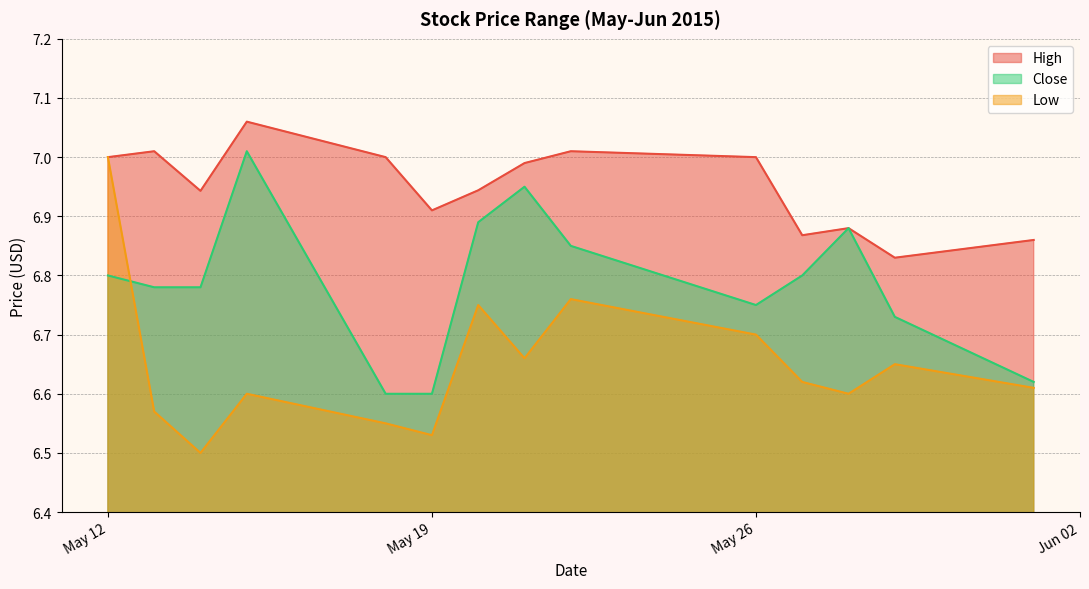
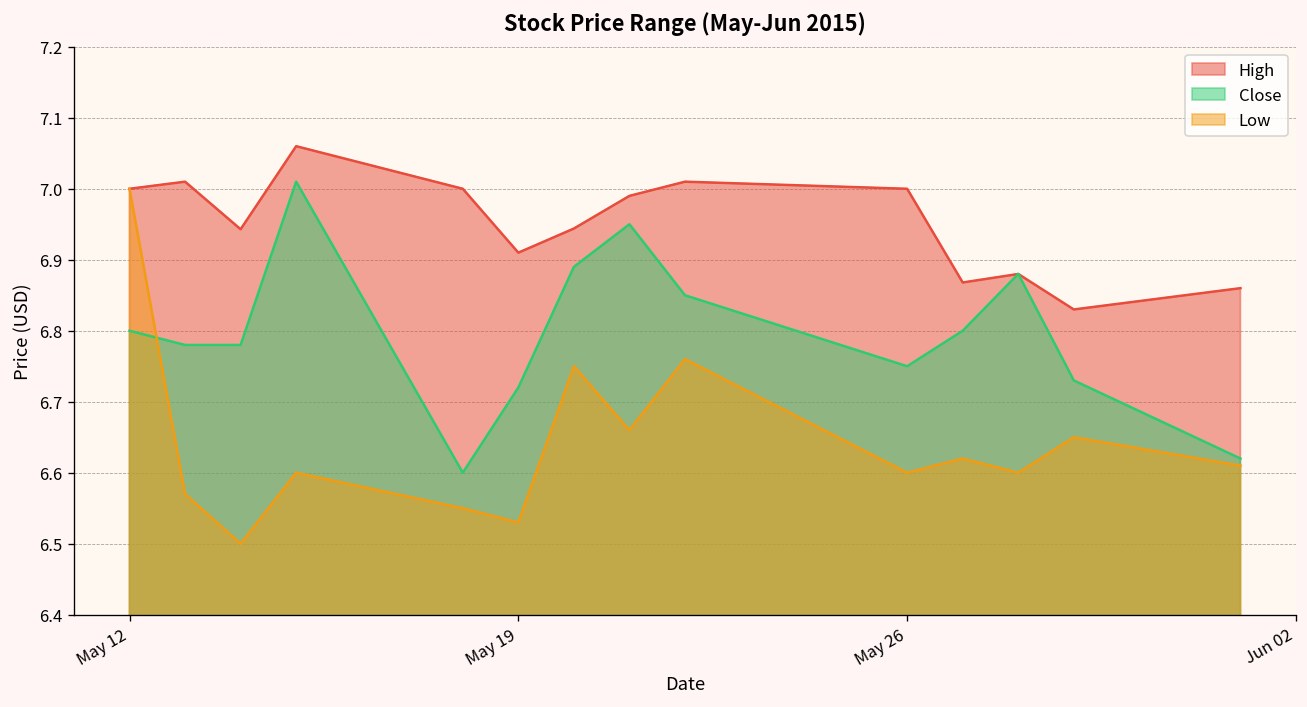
Close, May 19: 6.60 -> 6.72
Low, May 26: 6.7 -> 6.6
